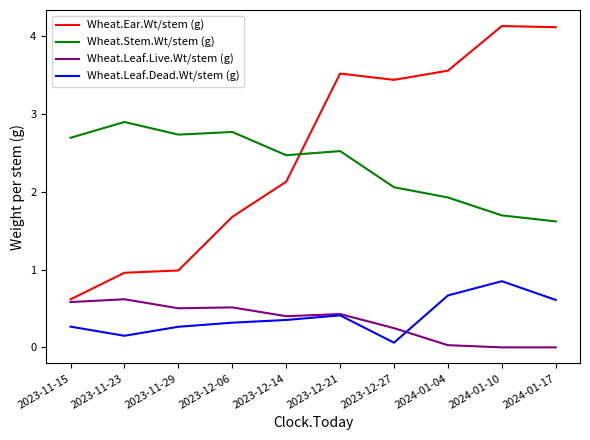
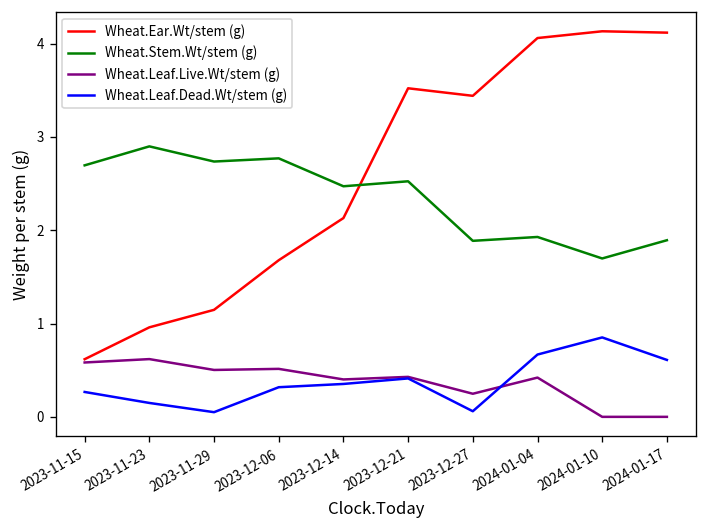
Wheat.Ear.Wt/stem (g), 2023-11-29: 1.0 -> 1.1
Wheat.Leaf.Dead.Wt/stem (g), 2023-11-29: 0.3 -> 0.1
Wheat.Stem.Wt/stem (g), 2023-12-27: 2.1 -> 1.9
Wheat.Ear.Wt/stem (g), 2024-01-04: 3.6 -> 4.1
Wheat.Leaf.Live.Wt/stem (g), 2024-01-04: 0.0 -> 0.4
Wheat.Stem.Wt/stem (g), 2024-01-17: 1.6 -> 1.9
